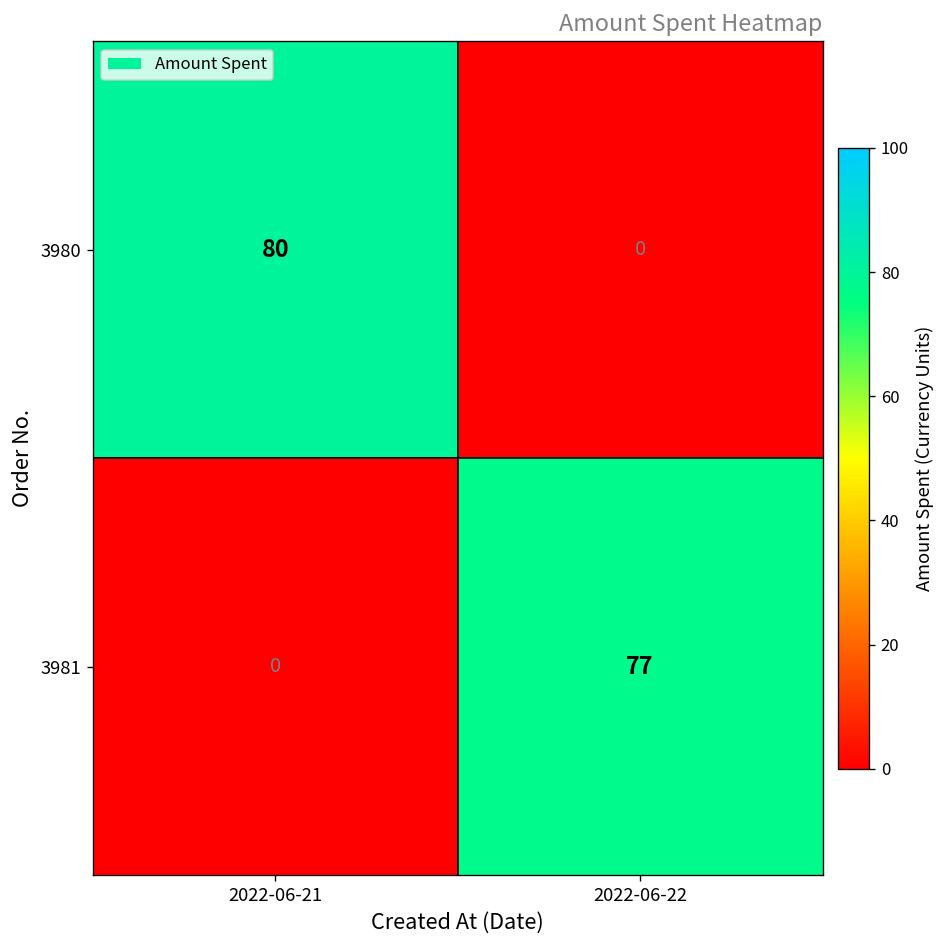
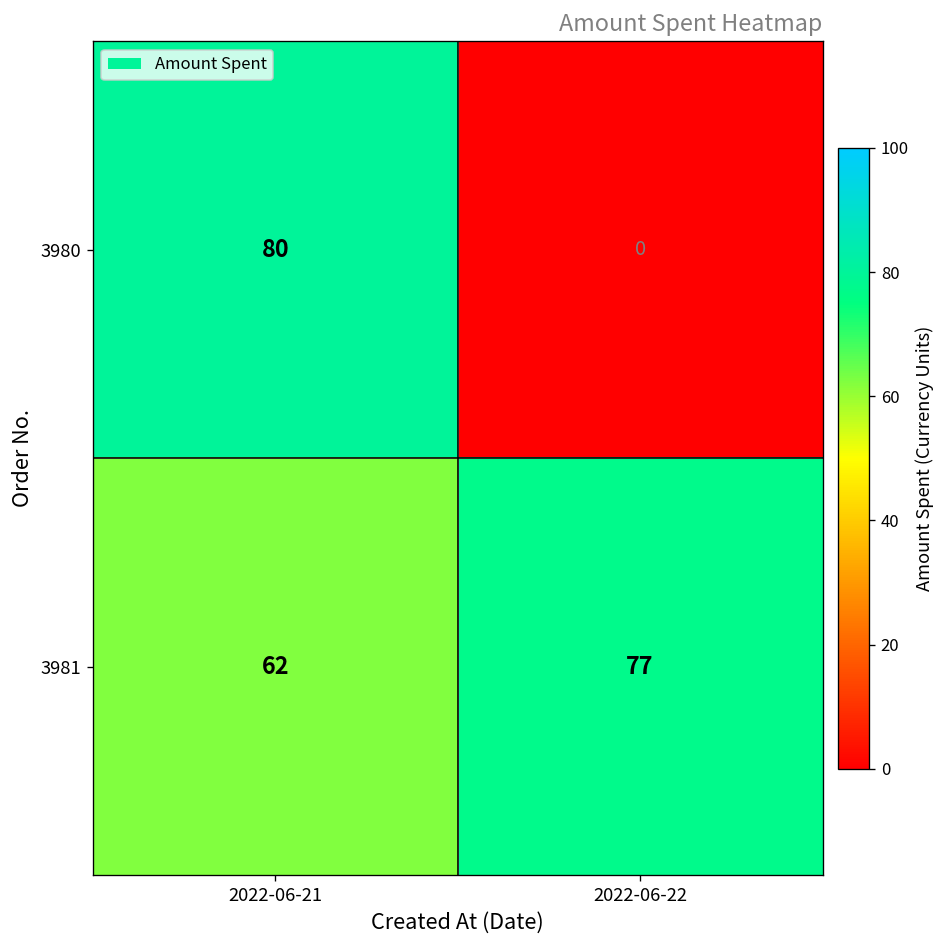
3981, 2022-06-21: 0 -> 62
